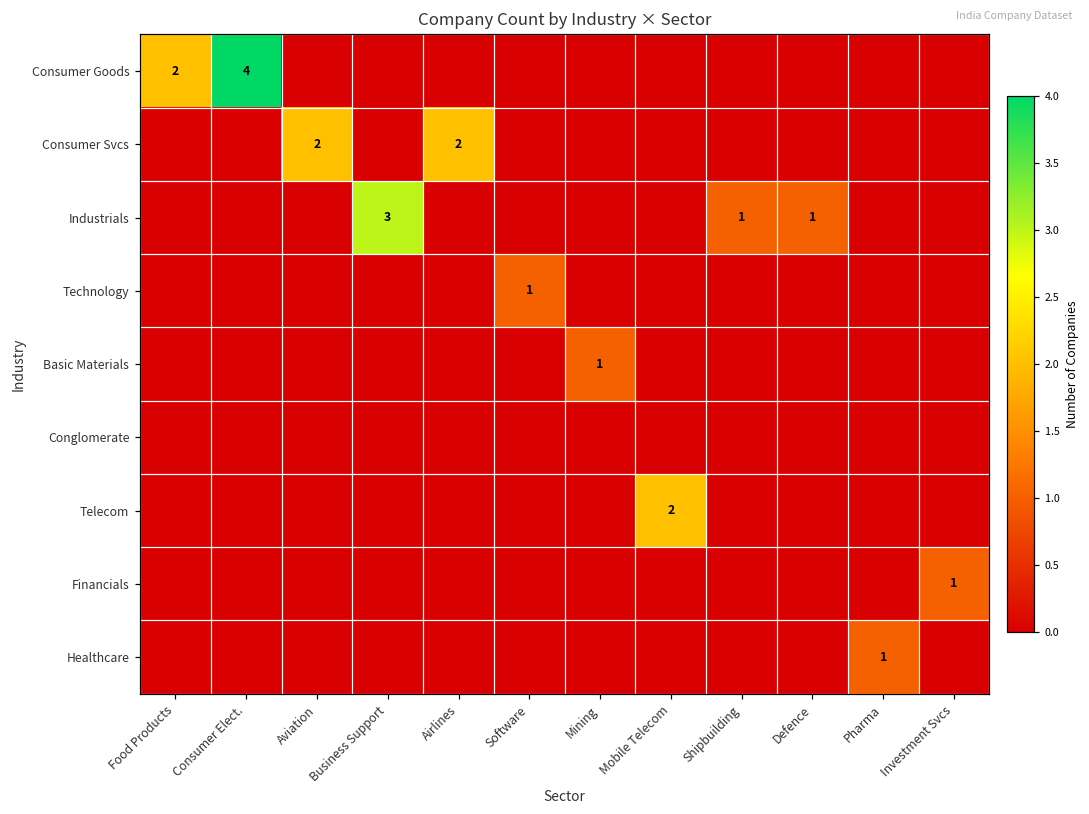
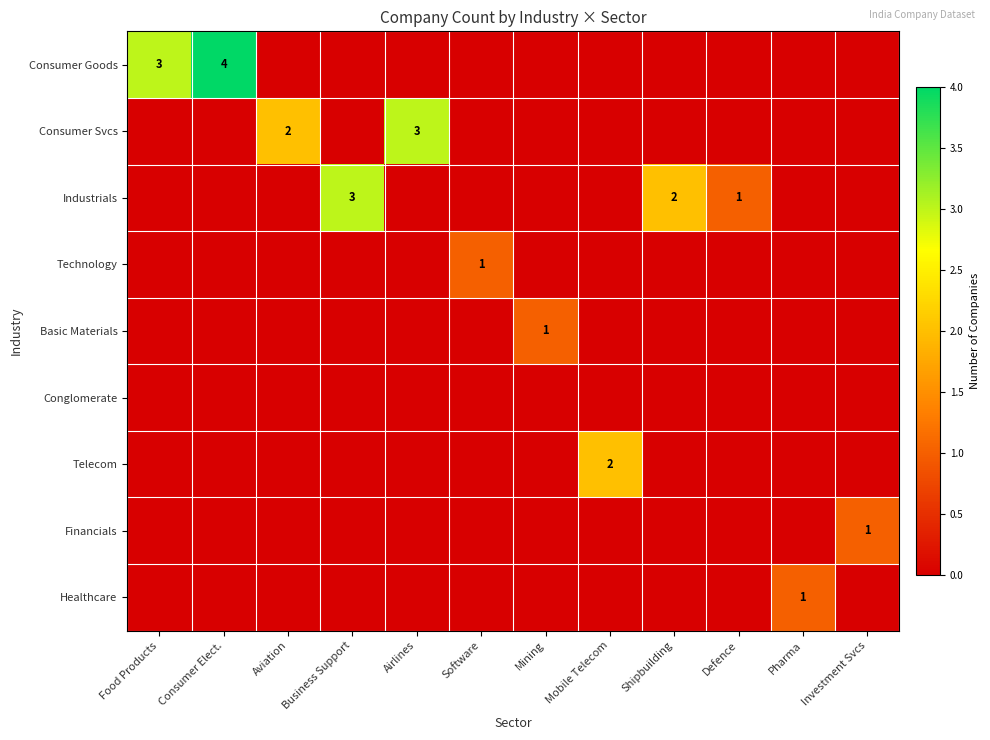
Consumer Goods, Food Products: 2 -> 3
Consumer Svcs, Airlines: 2 -> 3
Industrials, Shipbuilding: 1 -> 2
